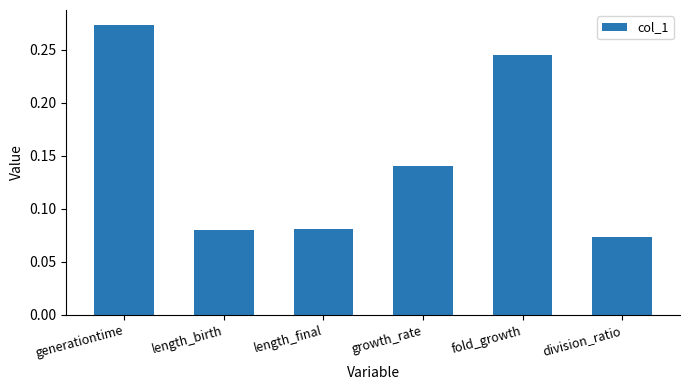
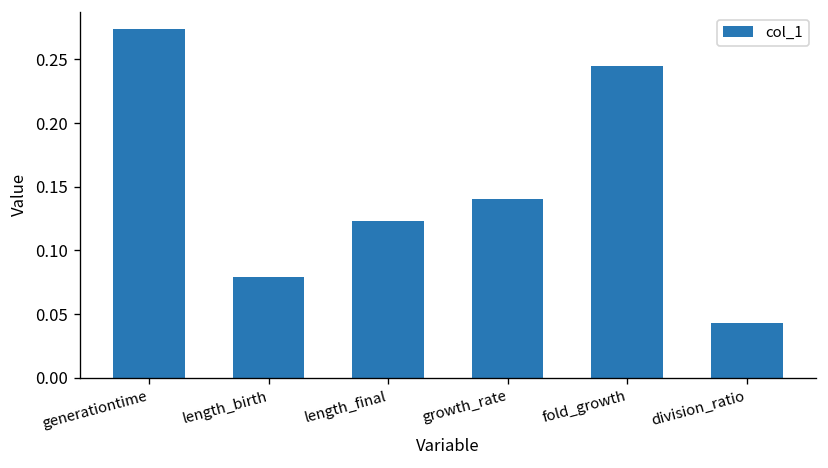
length_final: 0.081 -> 0.123
division_ratio: 0.073 -> 0.043
